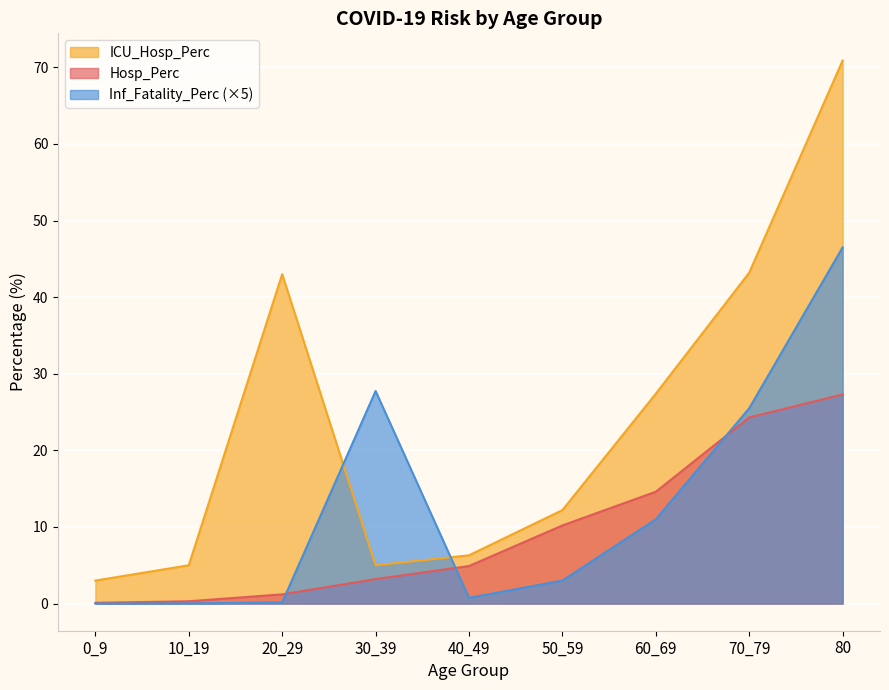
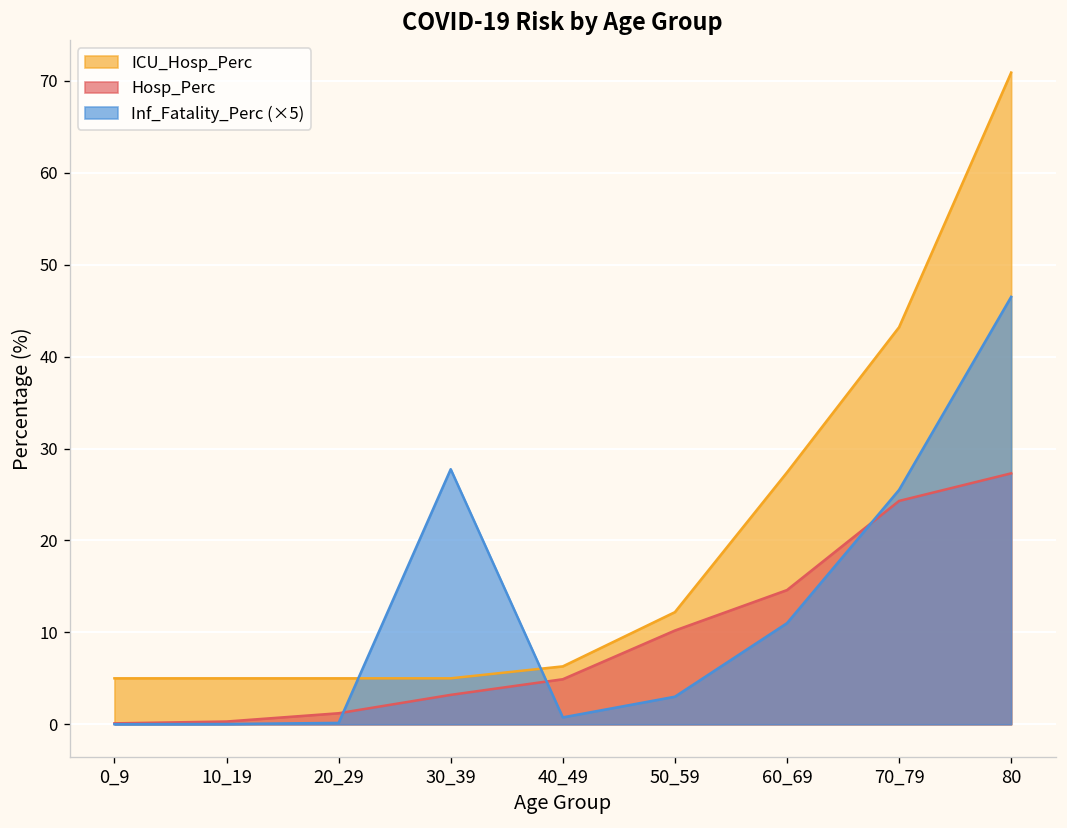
ICU_Hosp_Perc, 0_9: 3 -> 5
ICU_Hosp_Perc, 20_29: 43 -> 5
